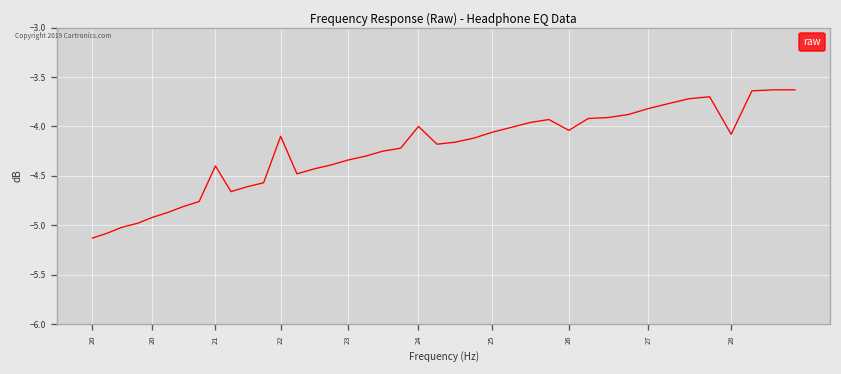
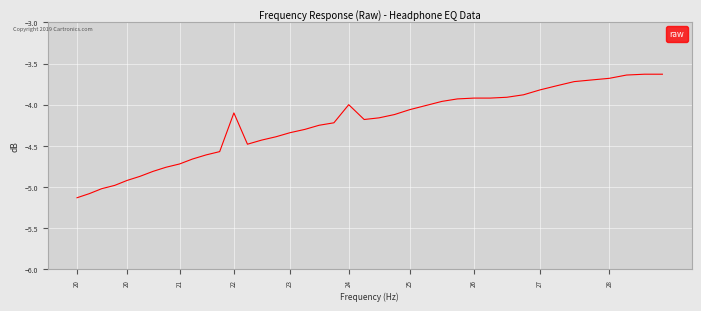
21: -4.4 -> -4.7
26: -4.0 -> -3.9
28: -4.1 -> -3.7
